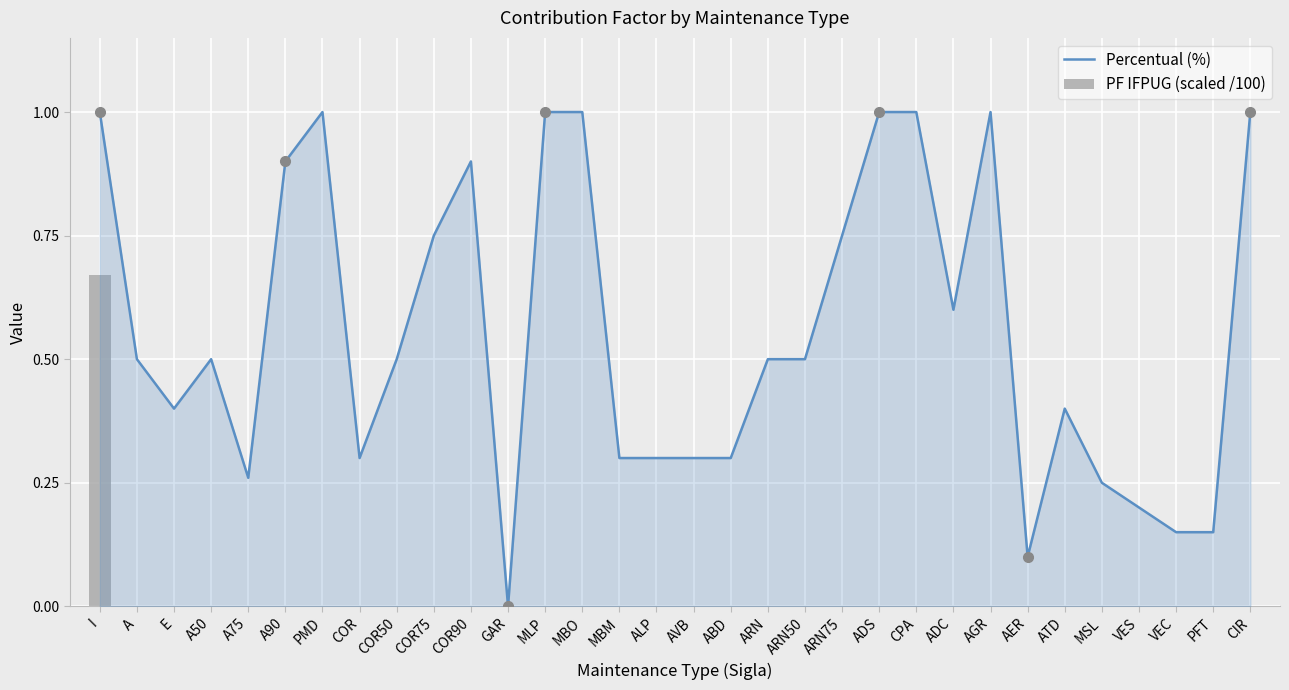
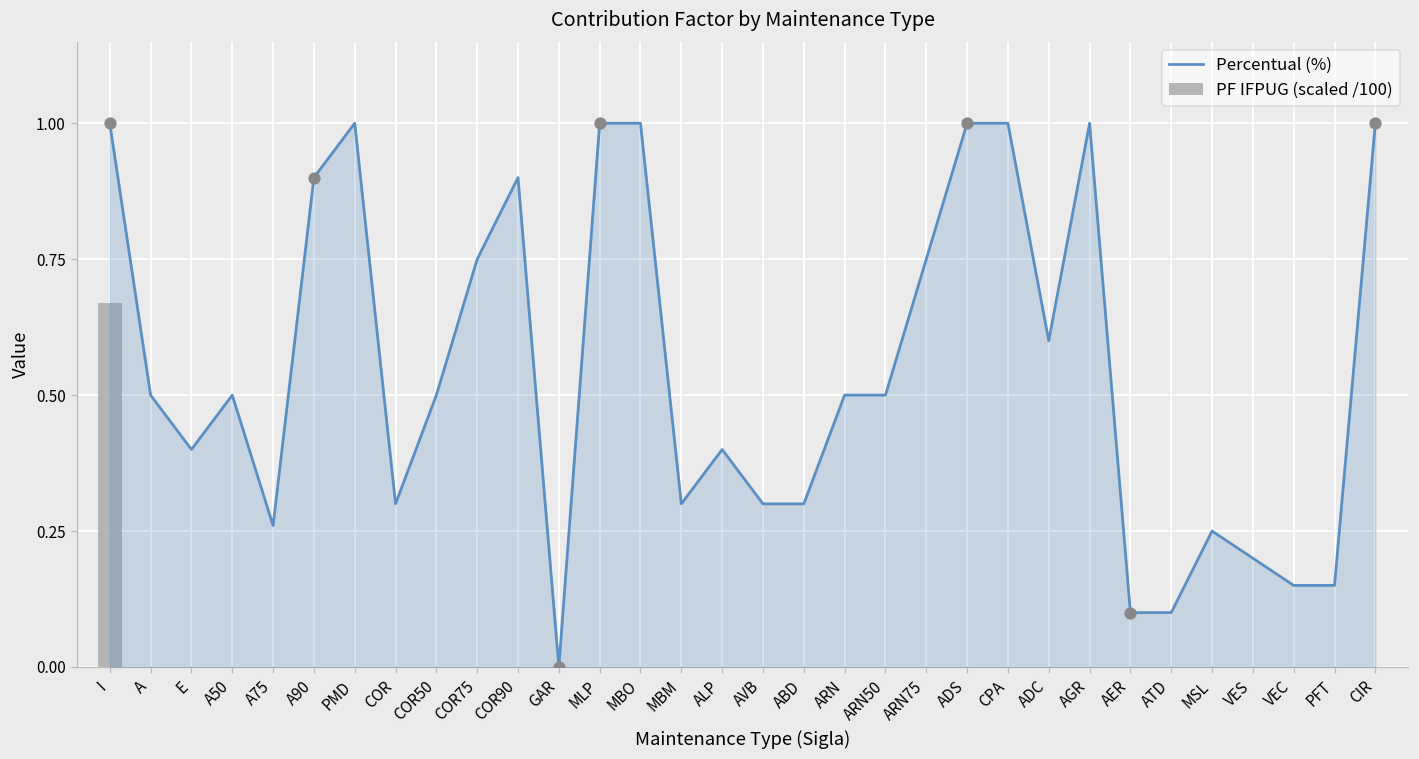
Percentual (%), ALP: 0.3 -> 0.4
Percentual (%), ATD: 0.4 -> 0.1
